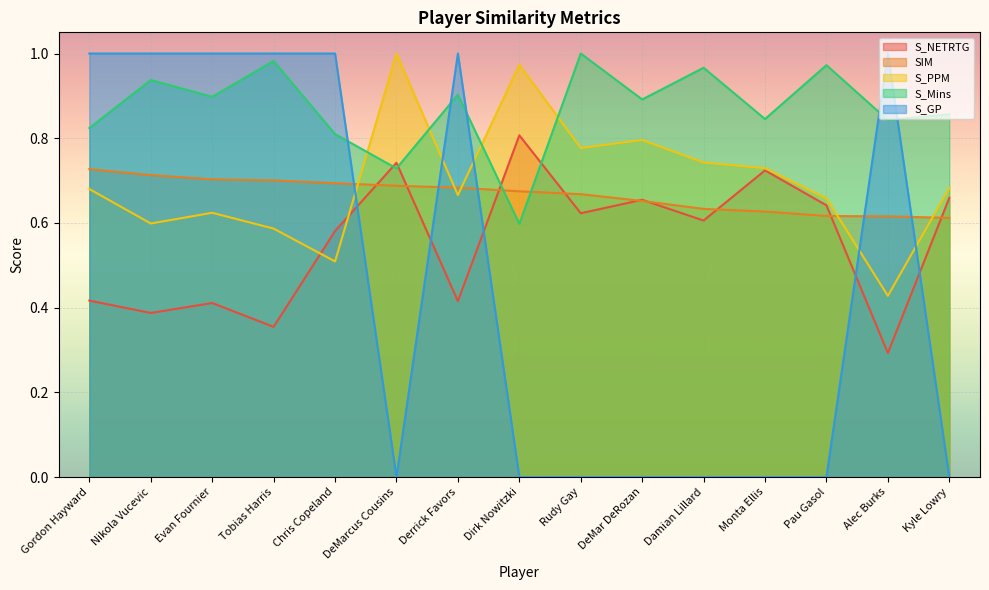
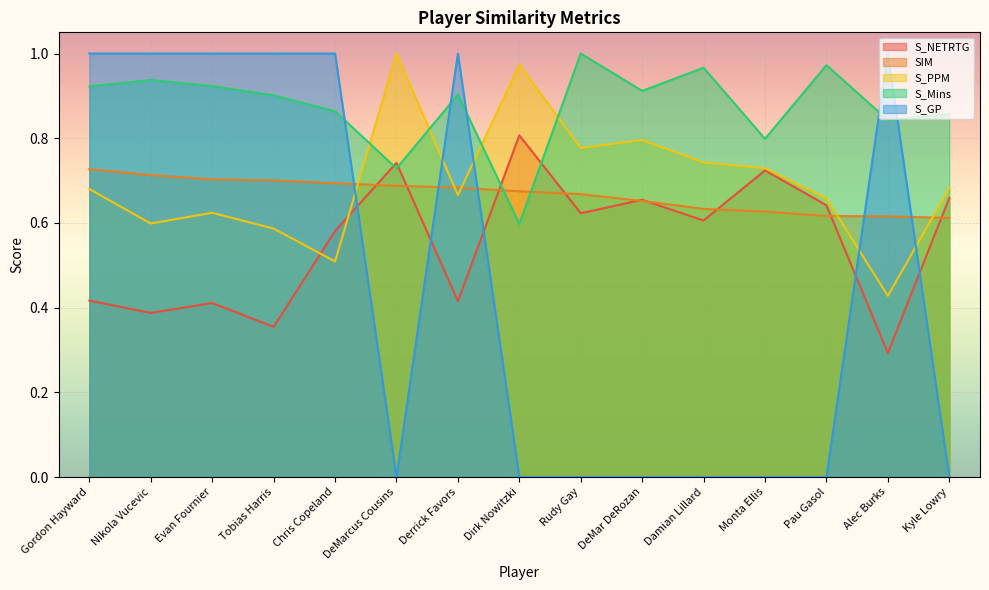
S_Mins, Gordon Hayward: 0.82 -> 0.92
S_Mins, Evan Fournier: 0.90 -> 0.92
S_Mins, Tobias Harris: 0.98 -> 0.90
S_Mins, Chris Copeland: 0.81 -> 0.86
S_Mins, DeMar DeRozan: 0.89 -> 0.91
S_Mins, Monta Ellis: 0.85 -> 0.80
